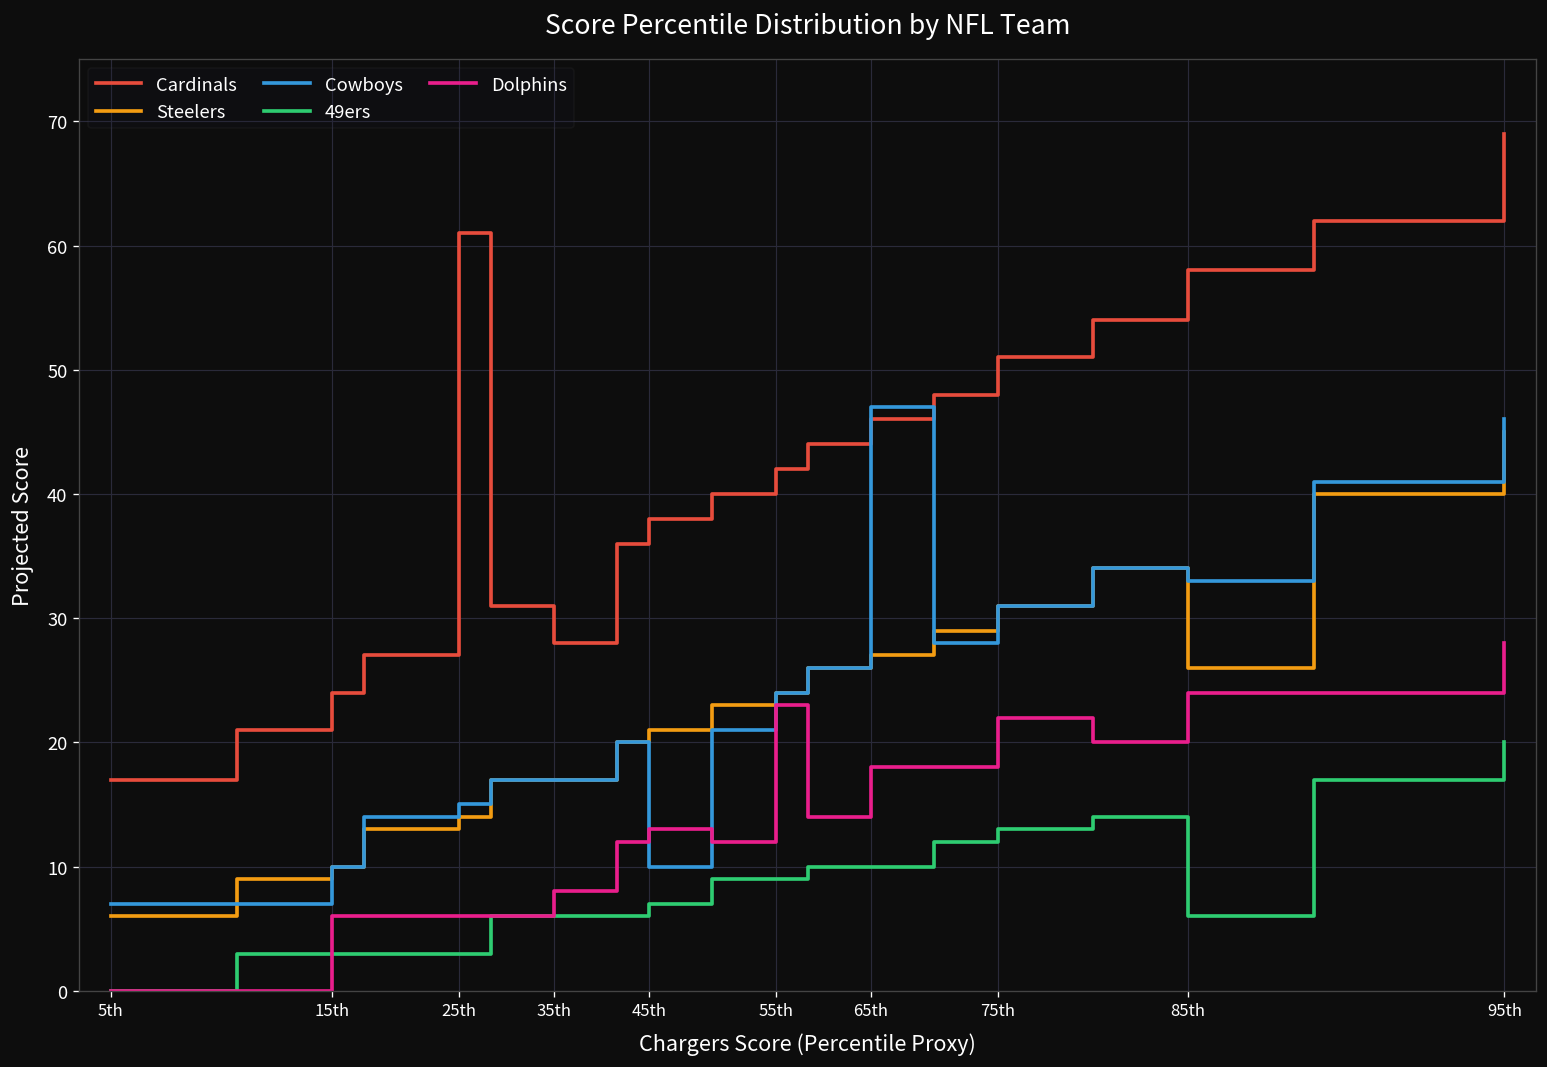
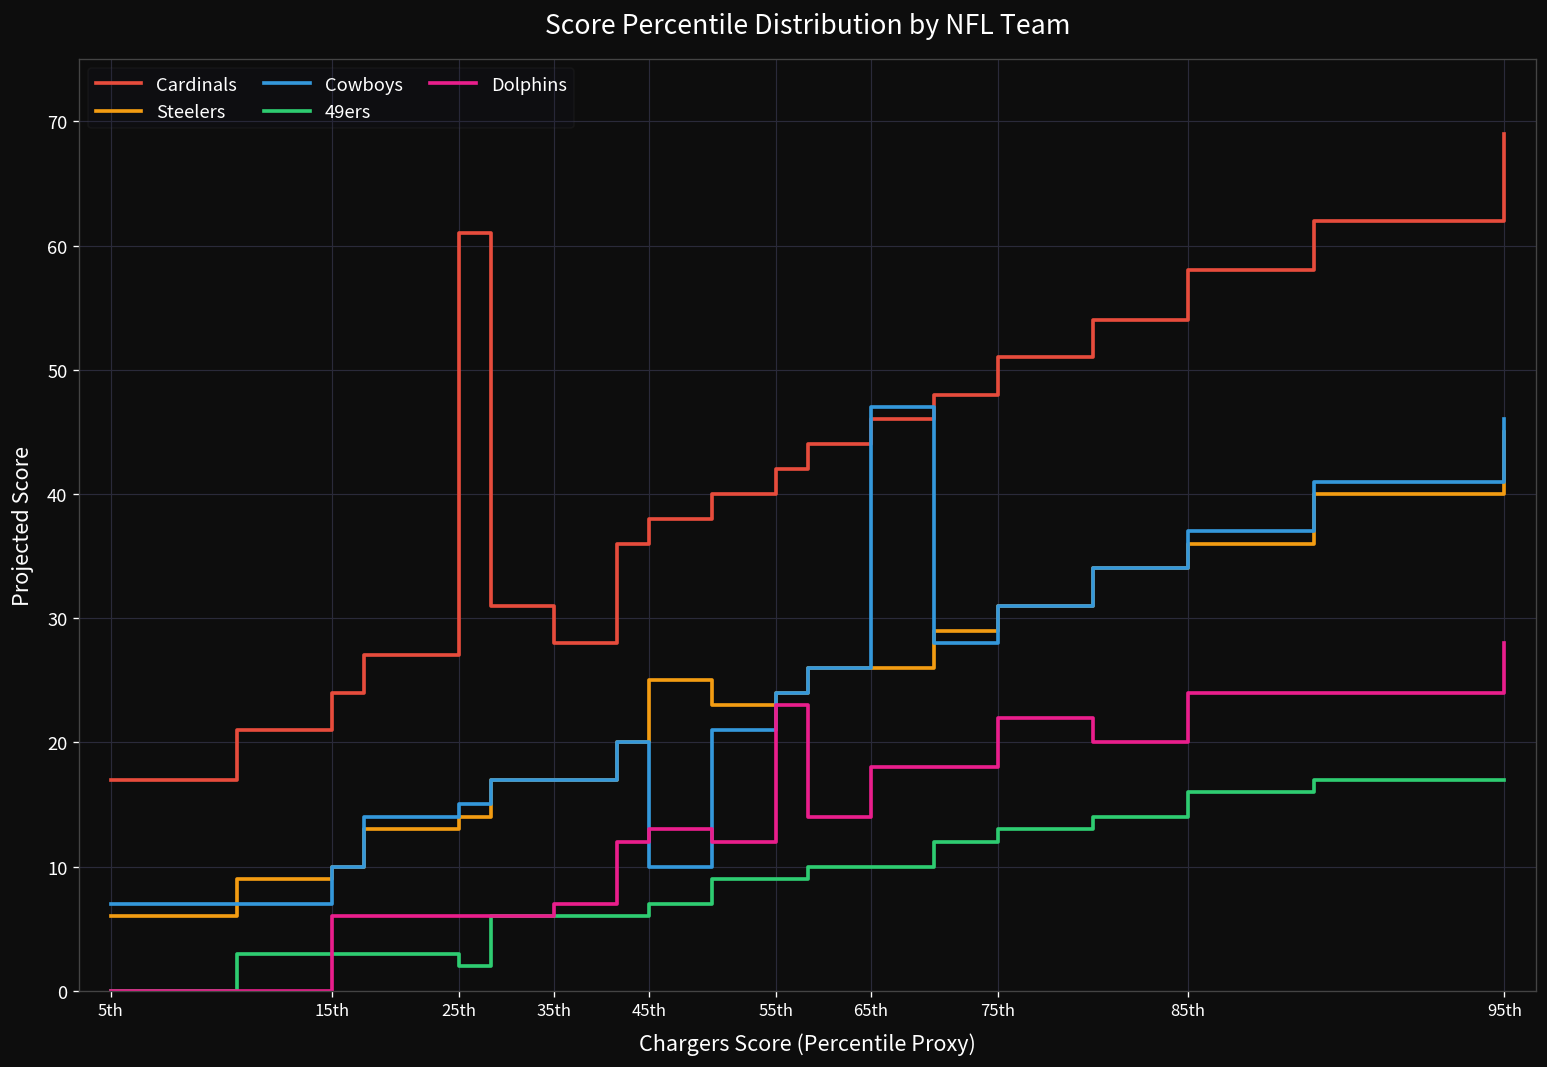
49ers, 25th: 3 -> 2
Dolphins, 35th: 8 -> 7
Steelers, 45th: 21 -> 25
Steelers, 65th: 27 -> 26
Steelers, 85th: 26 -> 36
Cowboys, 85th: 33 -> 37
49ers, 85th: 6 -> 16
49ers, 95th: 20 -> 17
